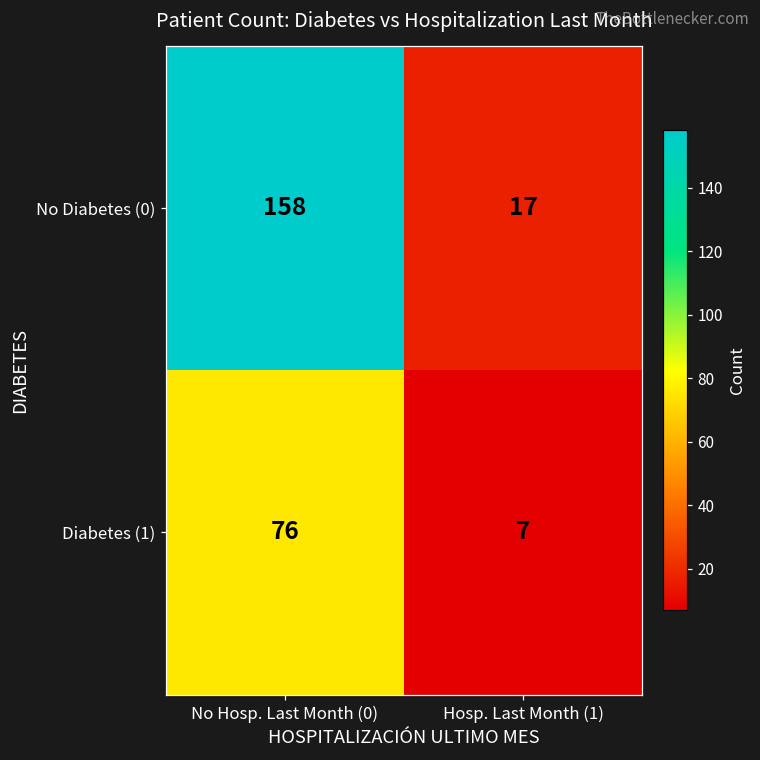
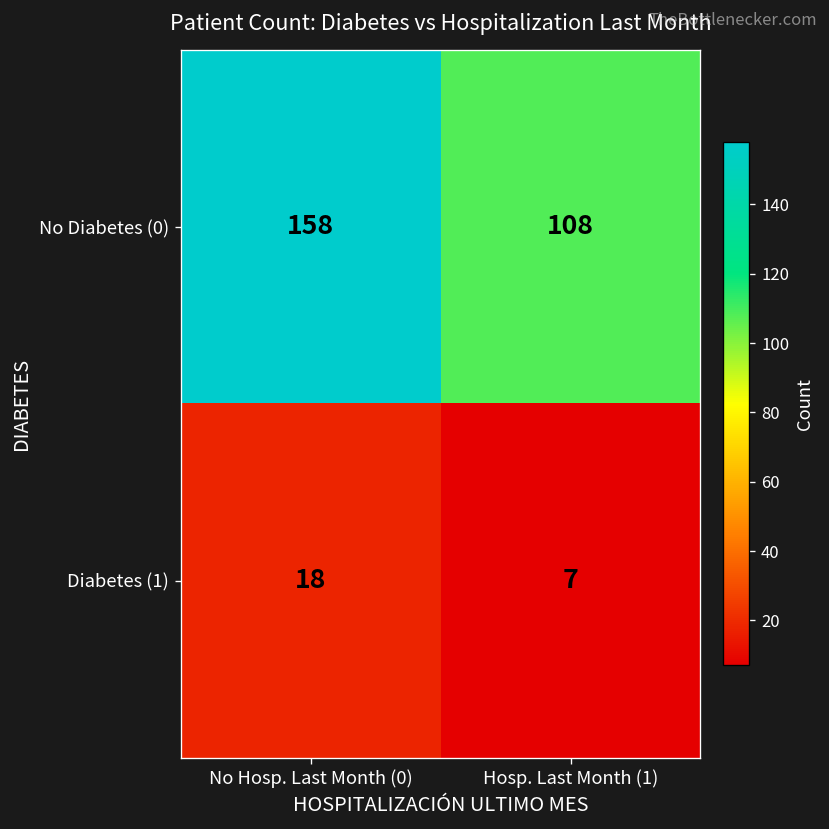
No Diabetes (0), Hosp. Last Month (1): 17 -> 108
Diabetes (1), No Hosp. Last Month (0): 76 -> 18
